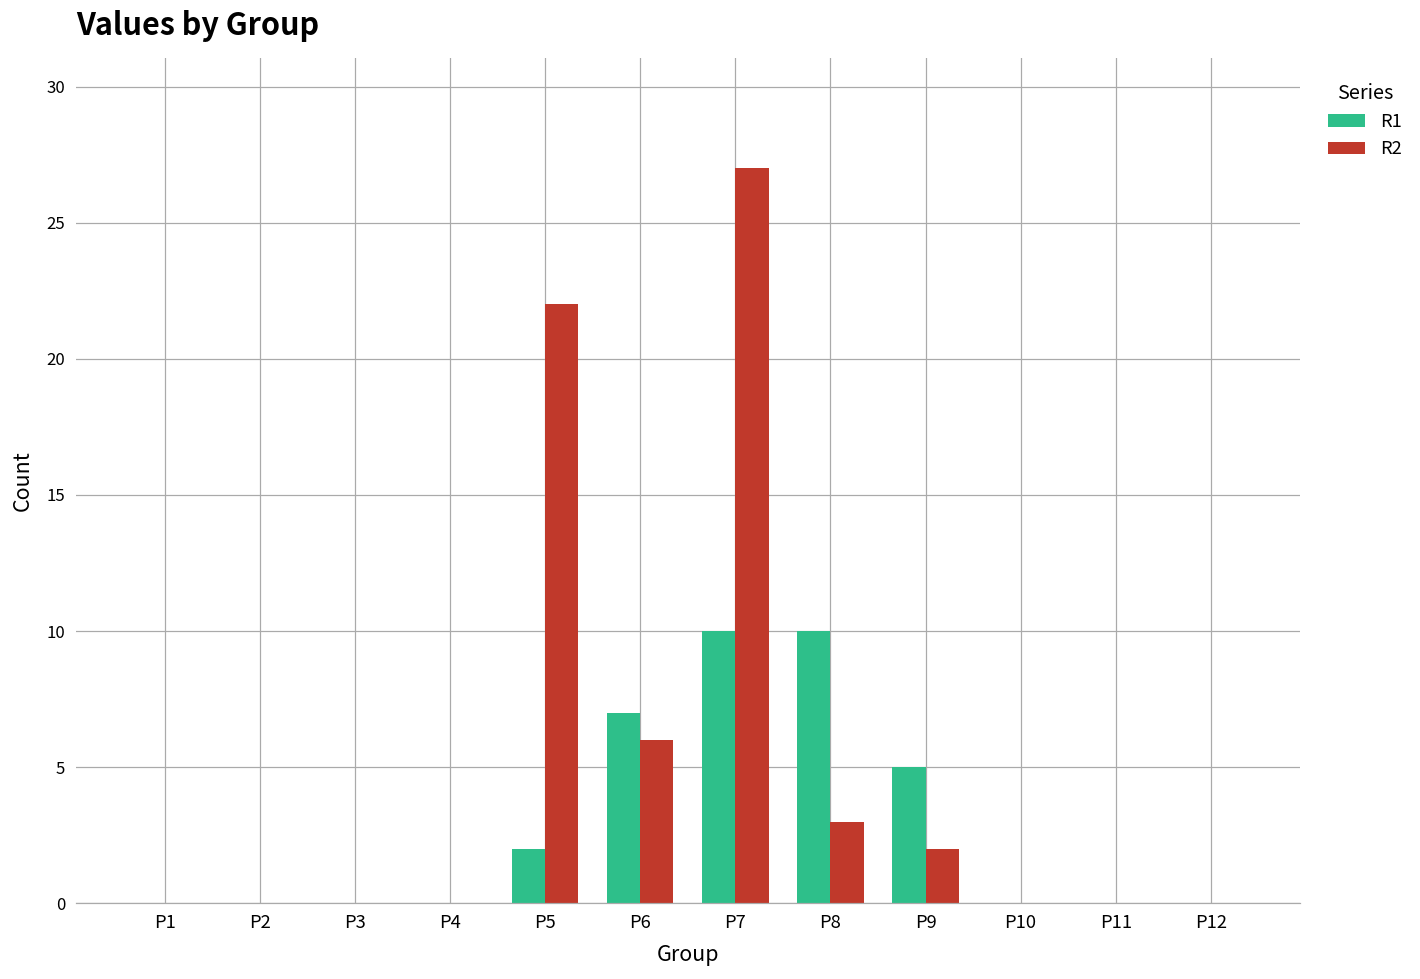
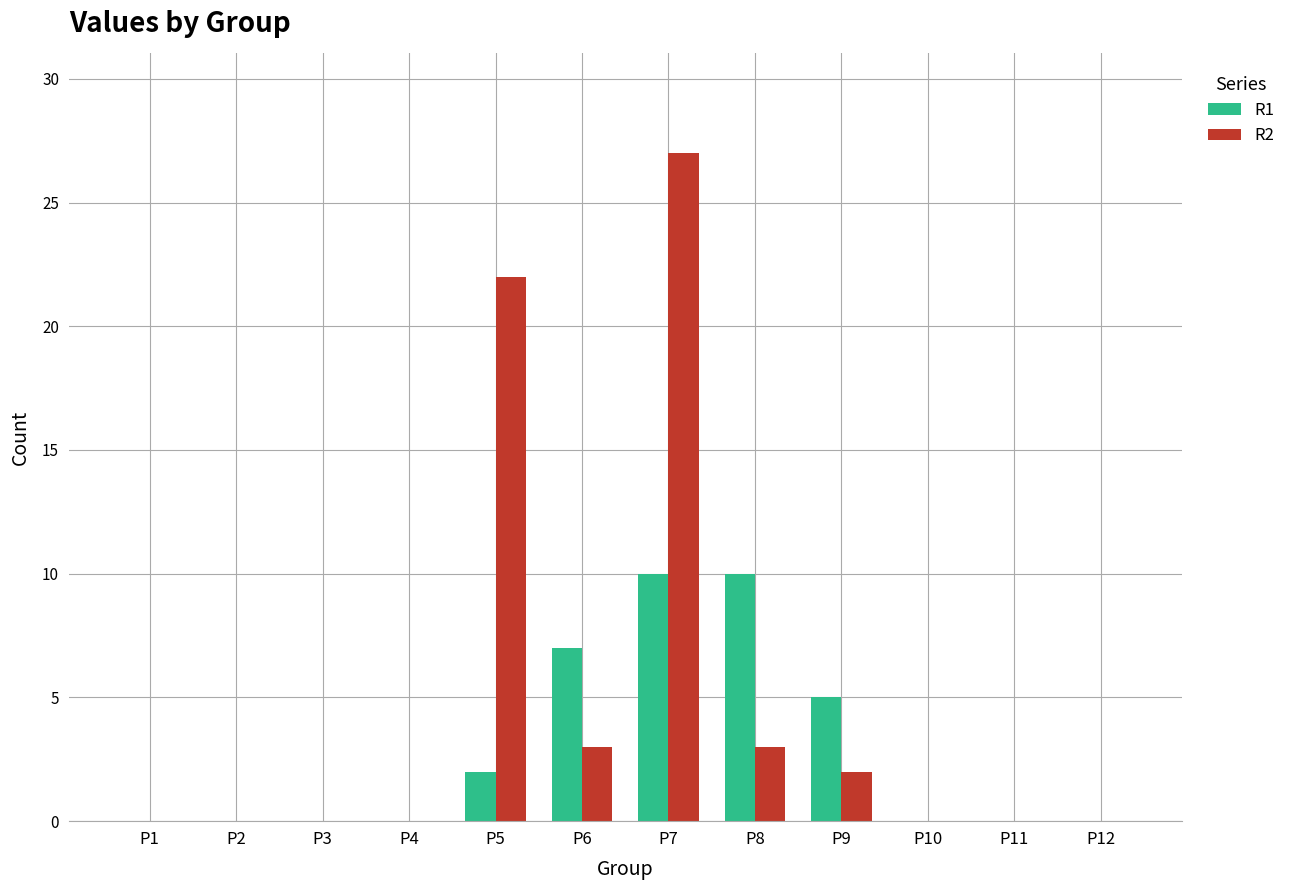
R2, P6: 6 -> 3
